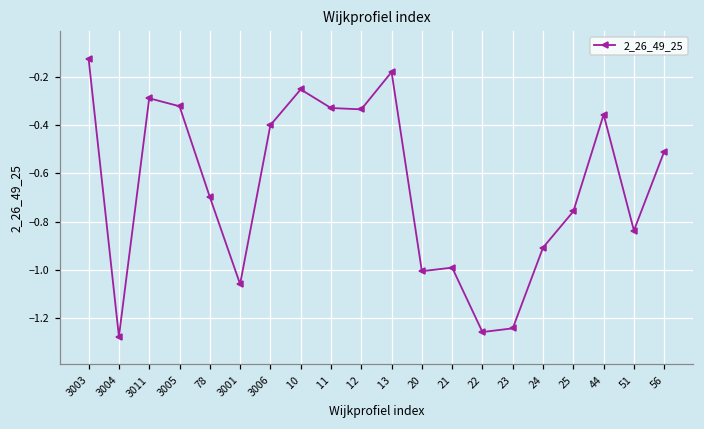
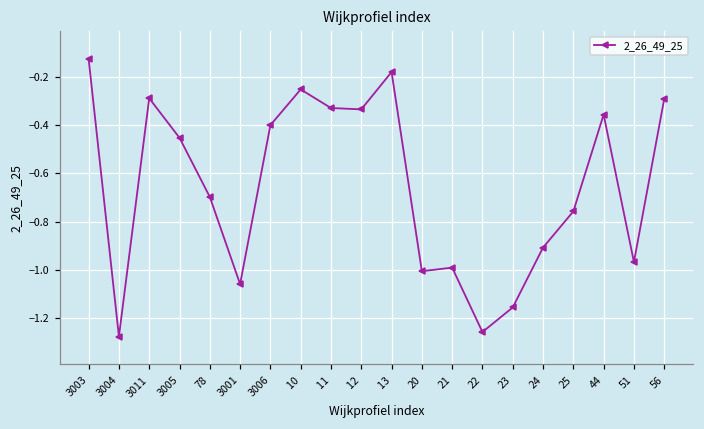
3005: -0.32 -> -0.45
23: -1.24 -> -1.15
51: -0.84 -> -0.97
56: -0.51 -> -0.29
